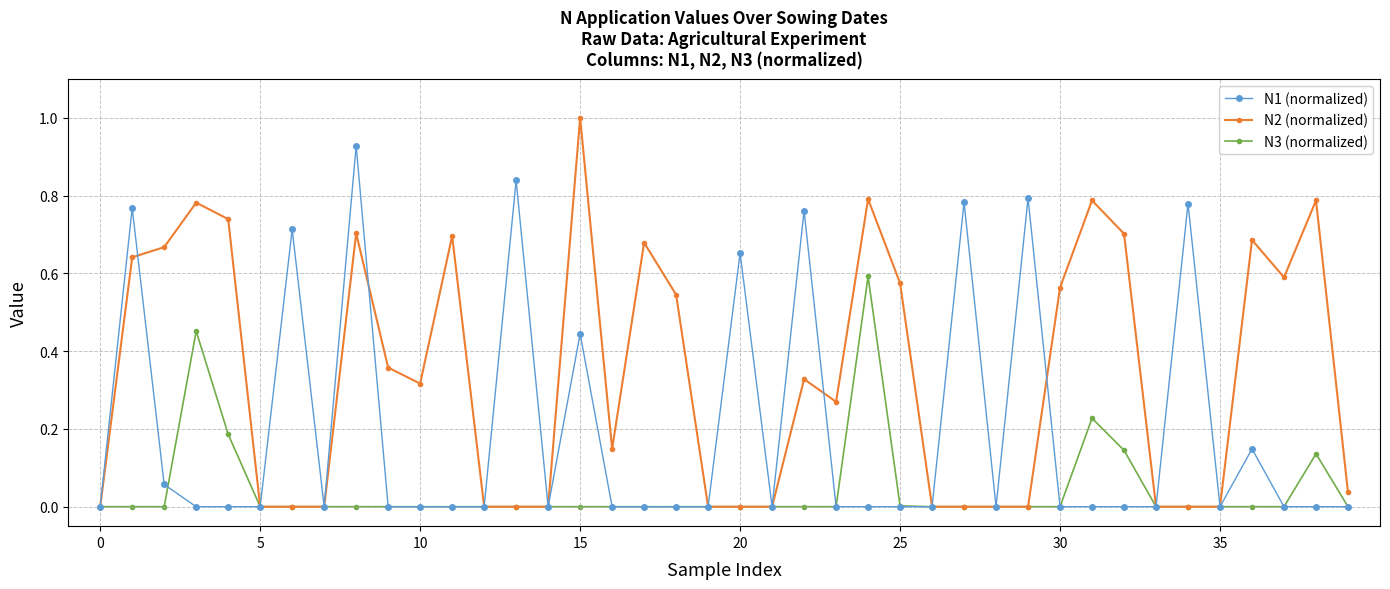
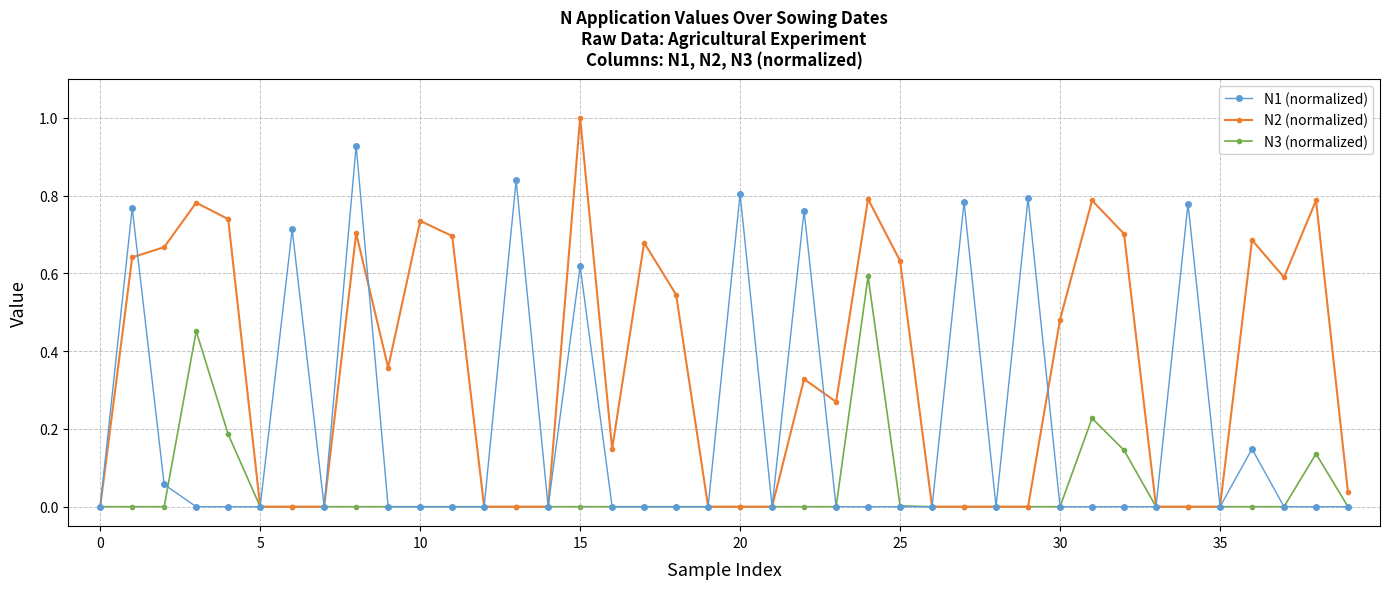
N2 (normalized), 10: 0.32 -> 0.73
N1 (normalized), 15: 0.44 -> 0.62
N1 (normalized), 20: 0.65 -> 0.80
N2 (normalized), 25: 0.57 -> 0.63
N2 (normalized), 30: 0.56 -> 0.48
